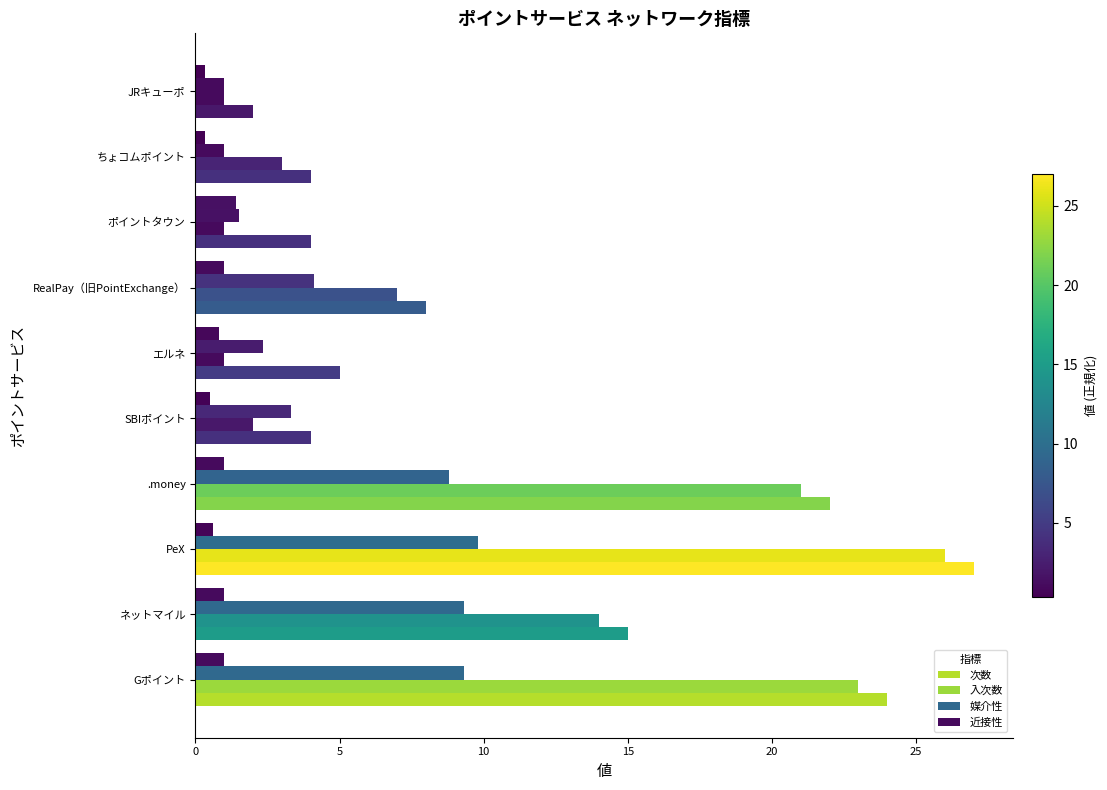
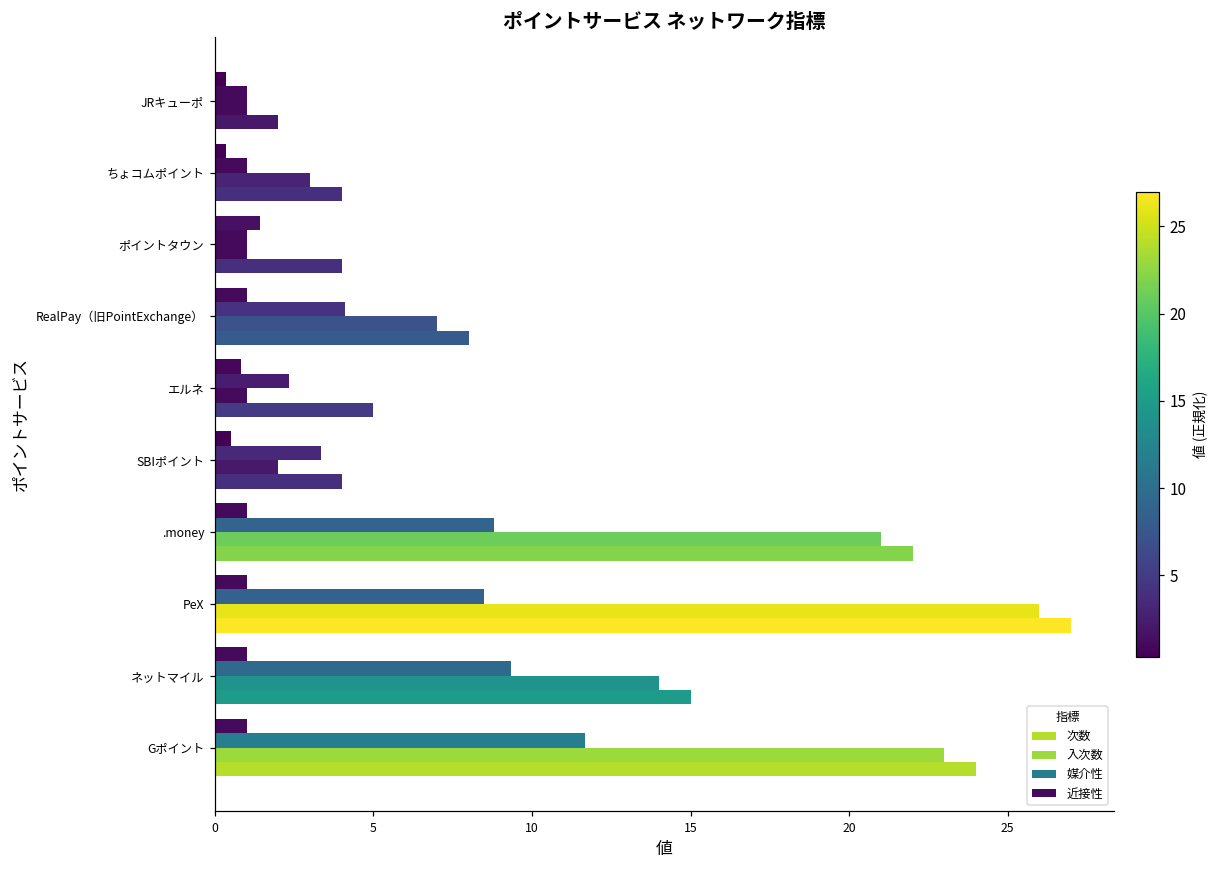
媒介性, ポイントタウン: 1.5 -> 1.0
近接性, PeX: 0.6 -> 1.0
媒介性, PeX: 9.8 -> 8.5
媒介性, Gポイント: 9.3 -> 11.7
